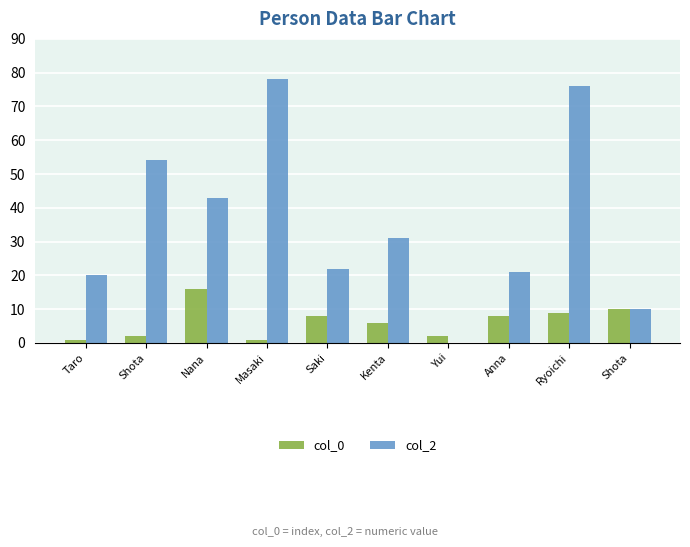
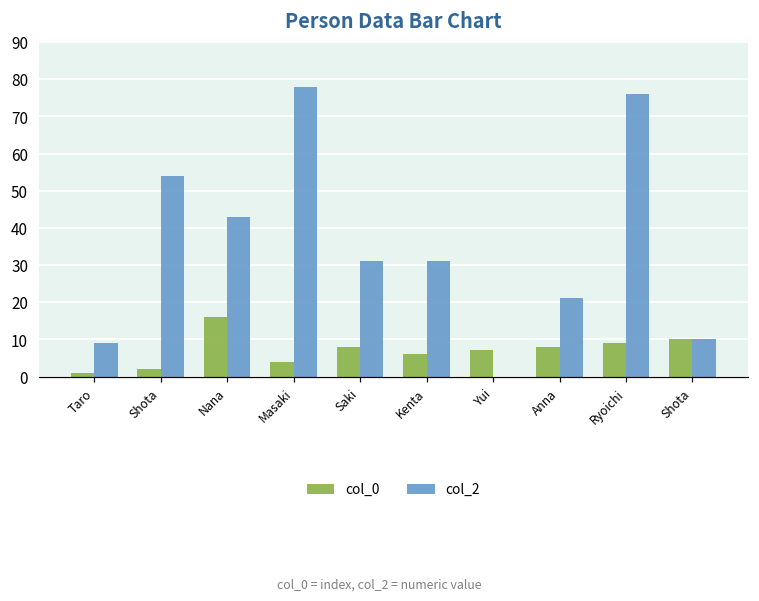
col_2, Taro: 20 -> 9
col_0, Masaki: 1 -> 4
col_2, Saki: 22 -> 31
col_0, Yui: 2 -> 7
